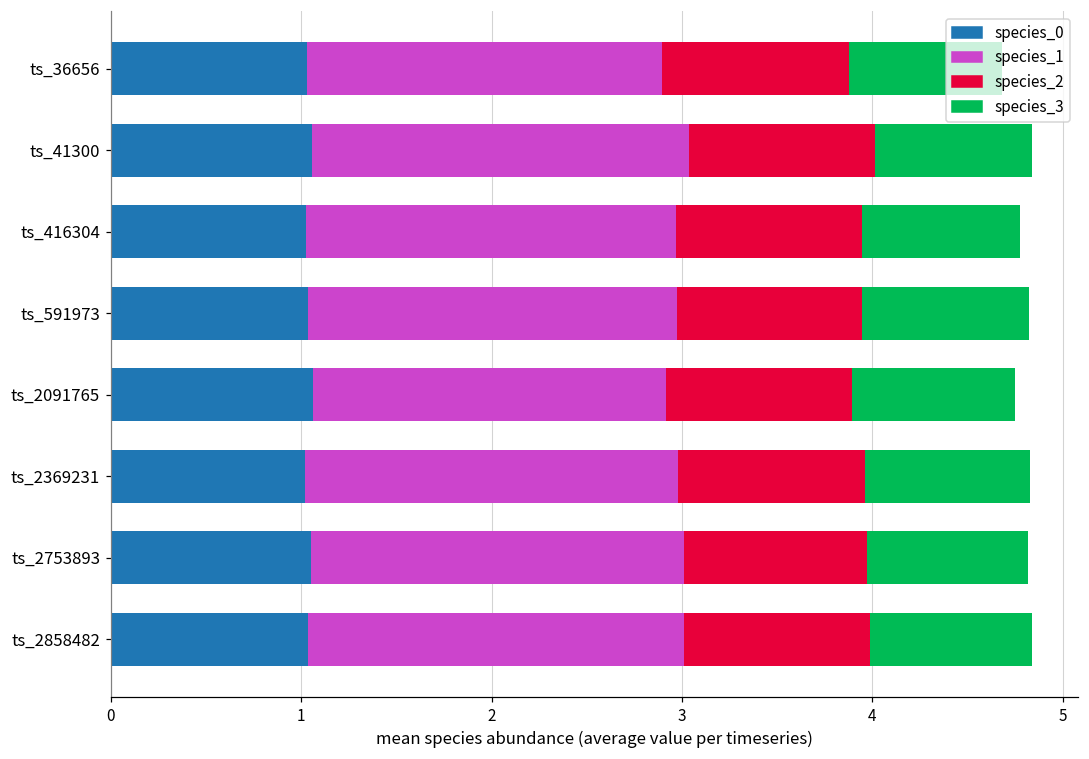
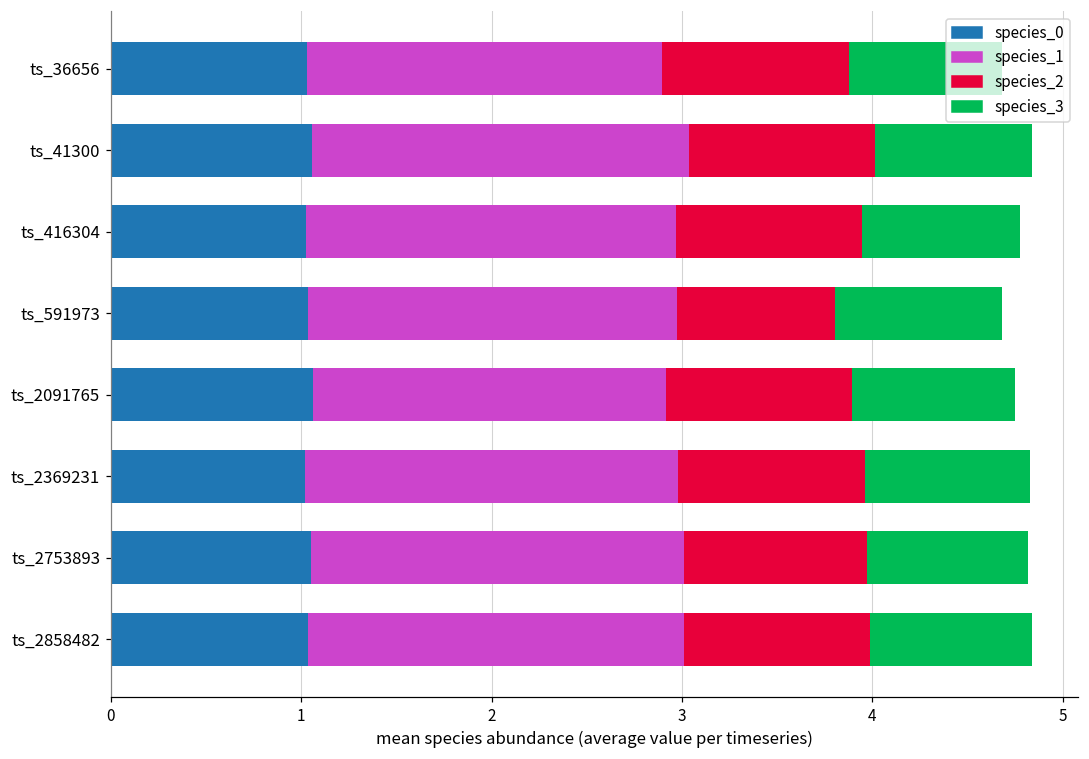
species_2, ts_591973: 0.98 -> 0.83
